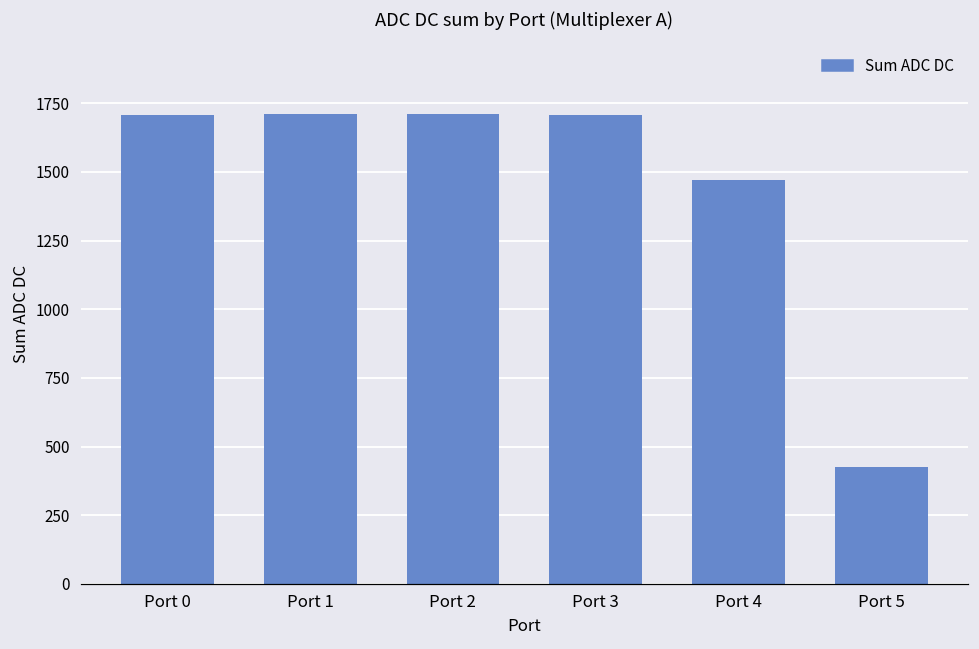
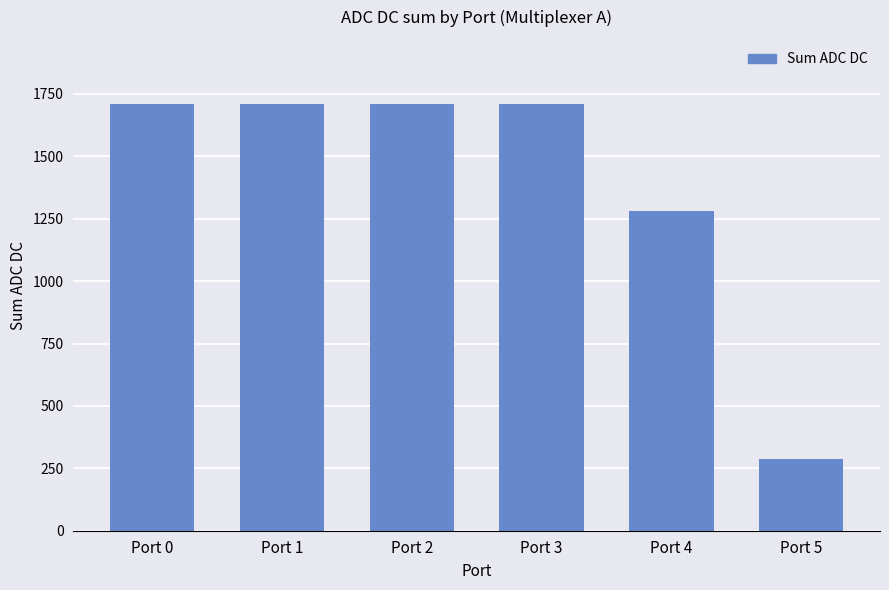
Port 4: 1470 -> 1280
Port 5: 430 -> 290
